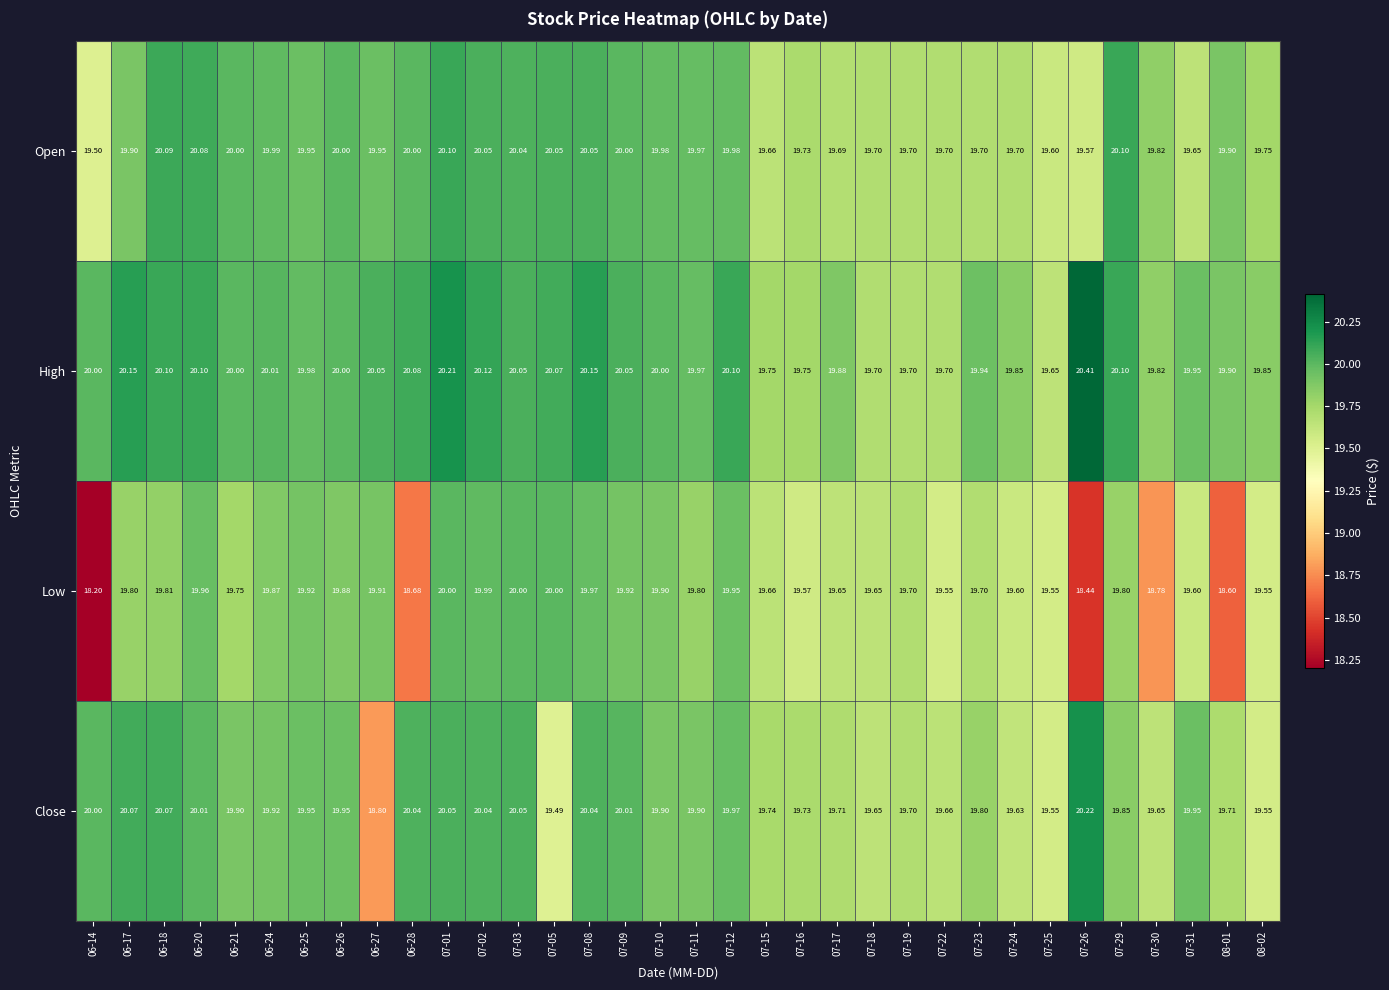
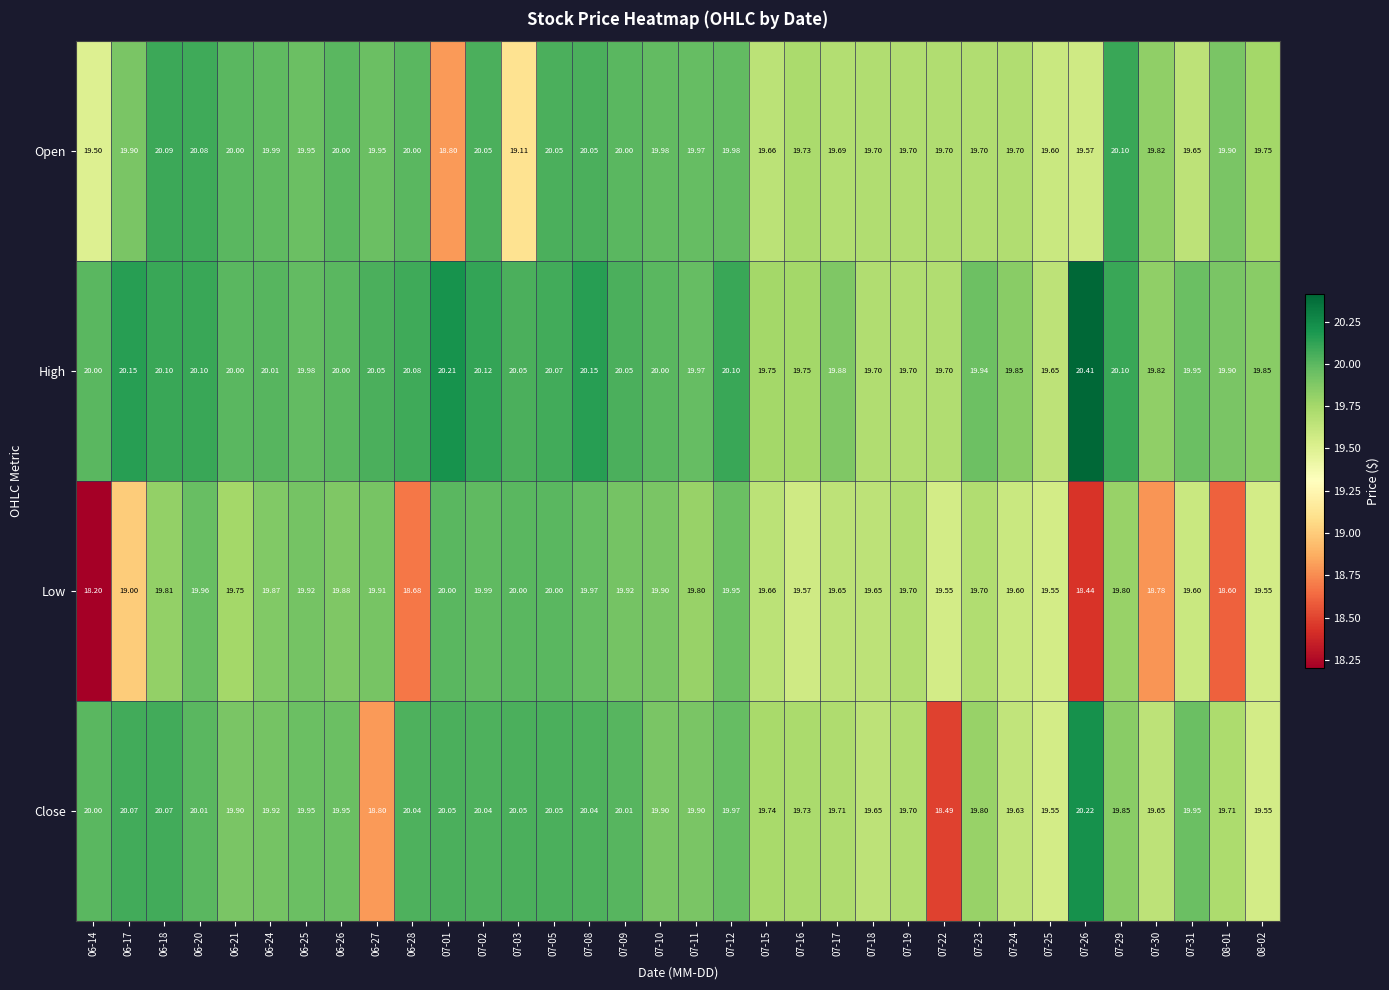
Open, 07-01: 20.10 -> 18.80
Open, 07-03: 20.04 -> 19.11
Low, 06-17: 19.80 -> 19.00
Close, 07-05: 19.49 -> 20.05
Close, 07-22: 19.66 -> 18.49
